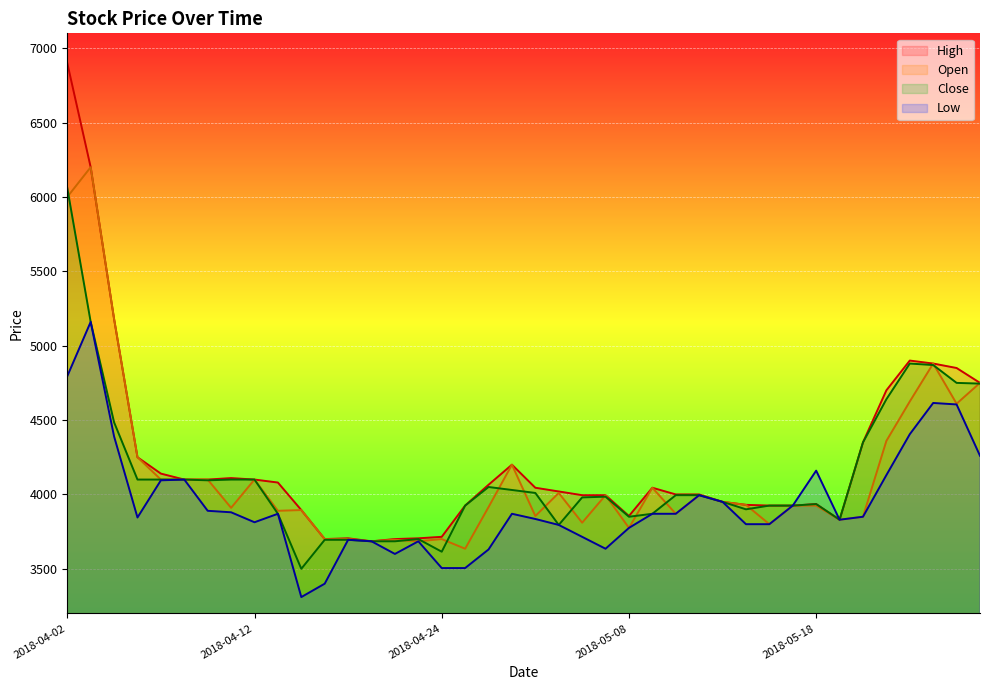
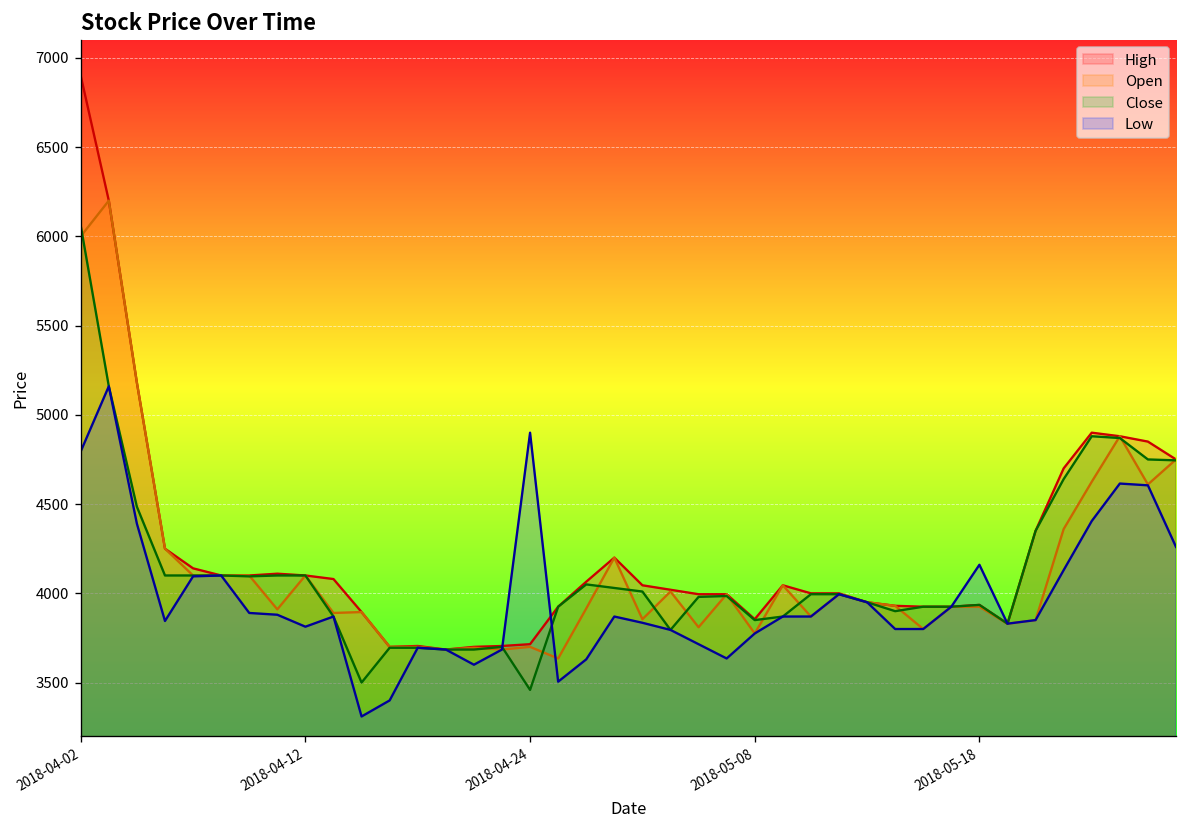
Close, 2018-04-24: 3620 -> 3460
Low, 2018-04-24: 3510 -> 4900
